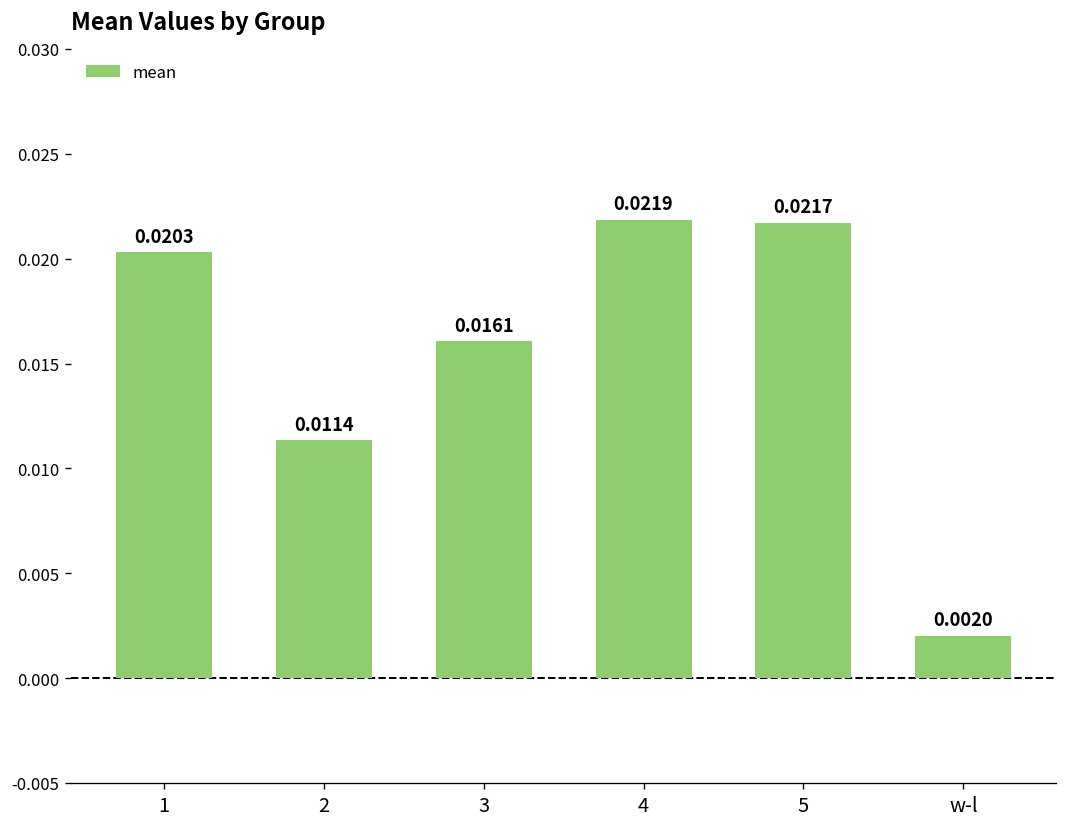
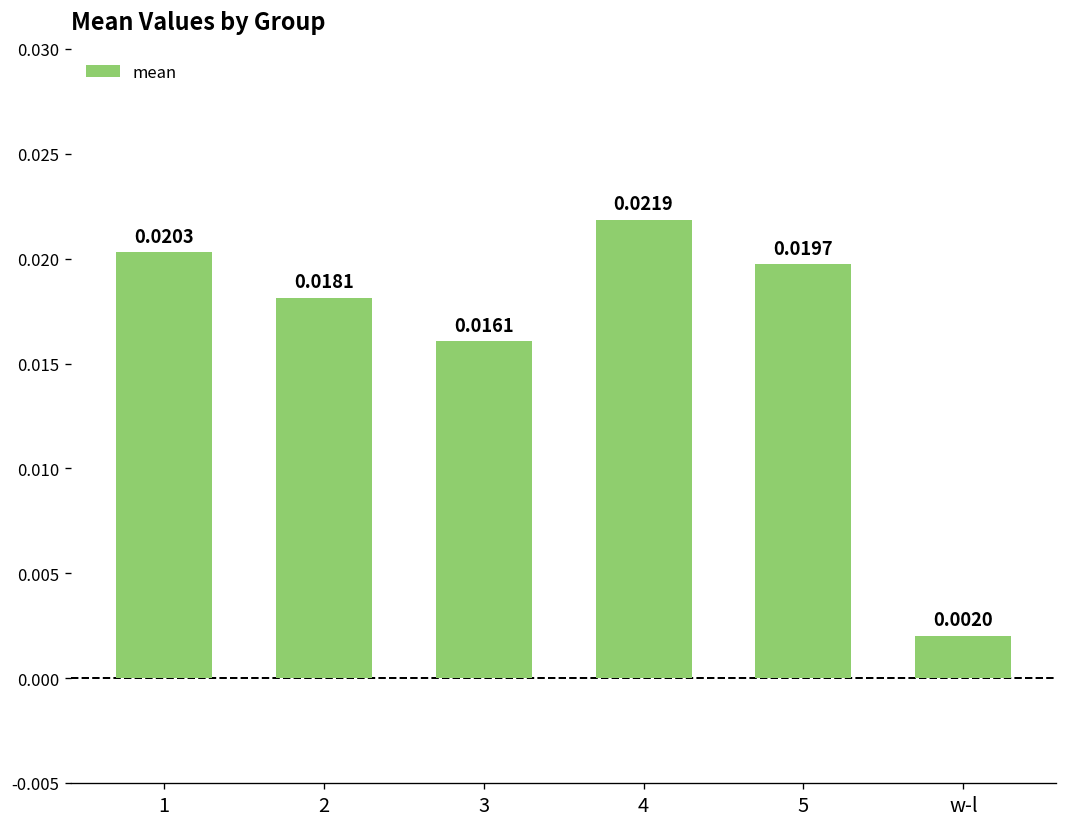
2: 0.0114 -> 0.0181
5: 0.0217 -> 0.0197
